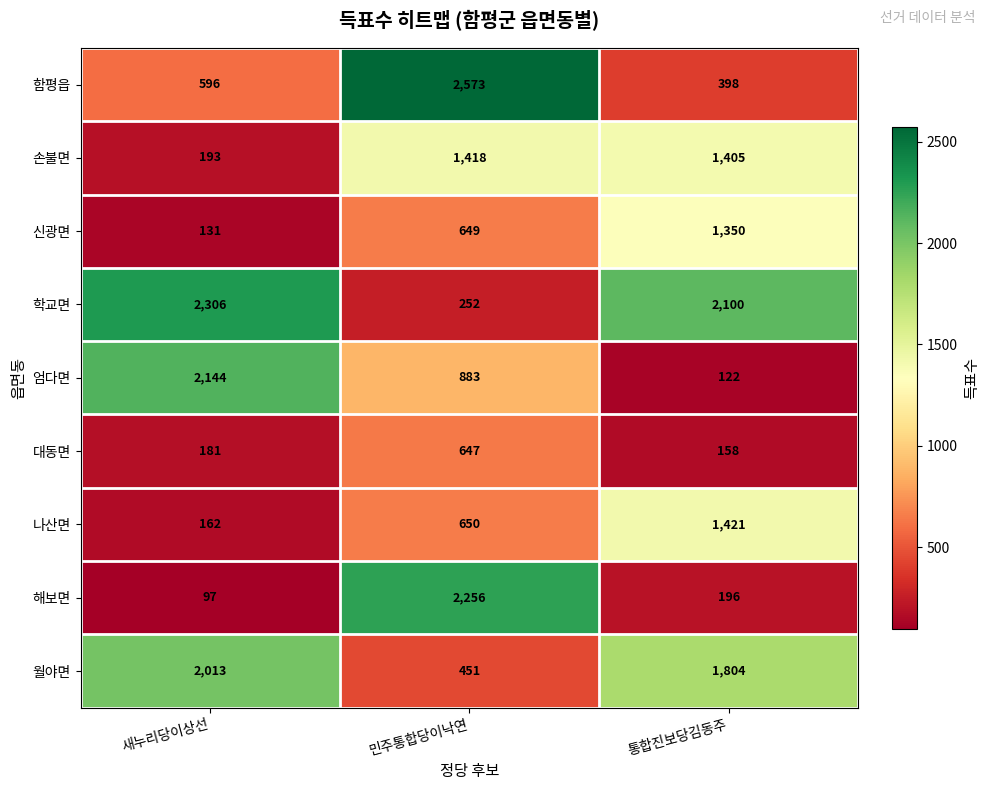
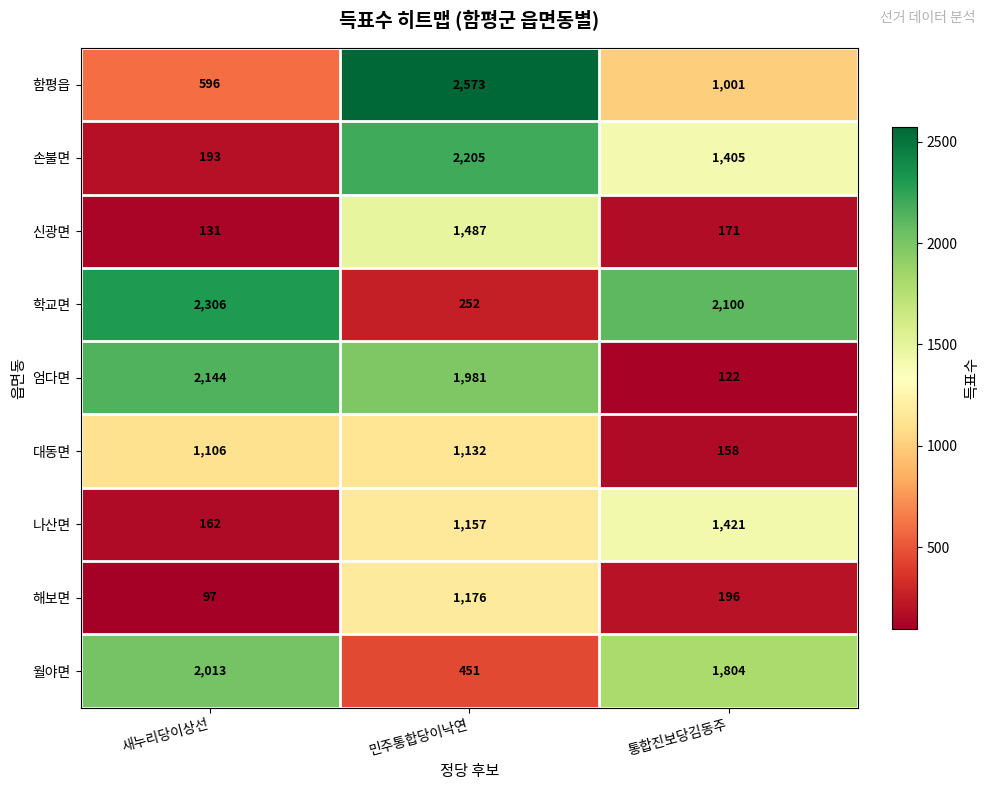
함평읍, 통합진보당김동주: 398 -> 1,001
손불면, 민주통합당이낙연: 1,418 -> 2,205
신광면, 민주통합당이낙연: 649 -> 1,487
신광면, 통합진보당김동주: 1,350 -> 171
엄다면, 민주통합당이낙연: 883 -> 1,981
대동면, 새누리당이상선: 181 -> 1,106
대동면, 민주통합당이낙연: 647 -> 1,132
나산면, 민주통합당이낙연: 650 -> 1,157
해보면, 민주통합당이낙연: 2,256 -> 1,176
